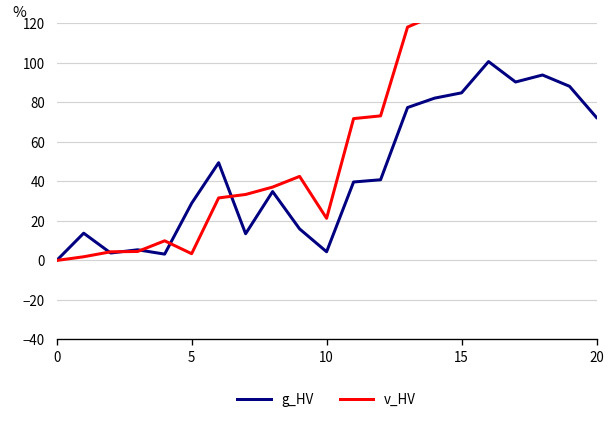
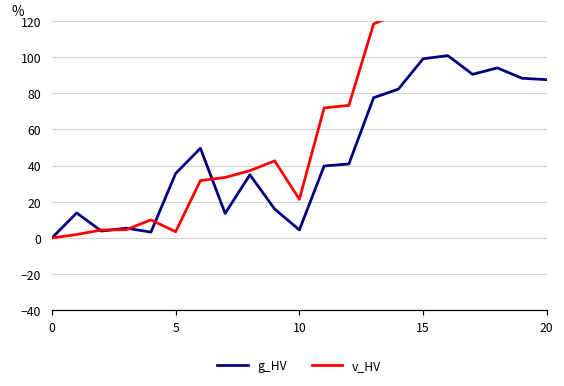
g_HV, 5: 29 -> 36
g_HV, 15: 85 -> 99
g_HV, 20: 72 -> 87
